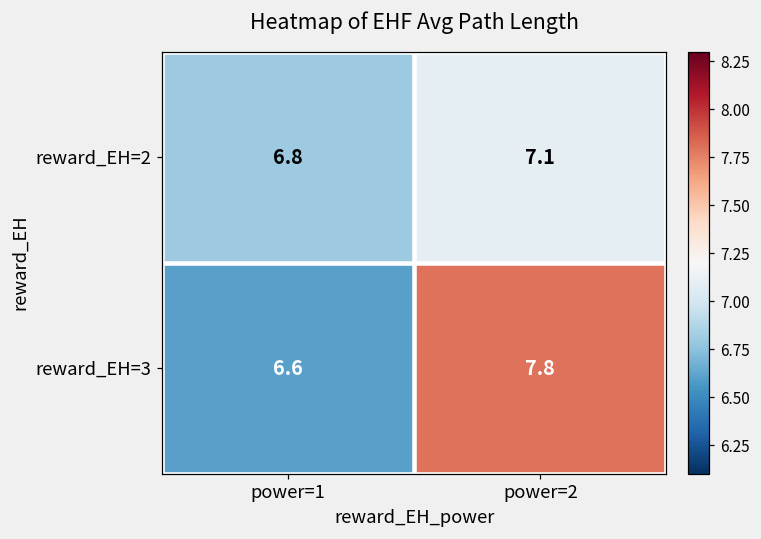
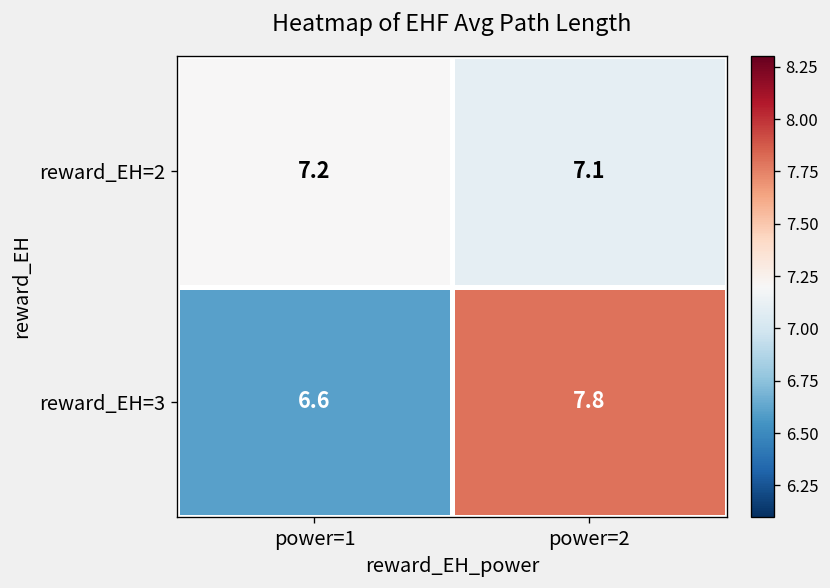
reward_EH=2, power=1: 6.8 -> 7.2
